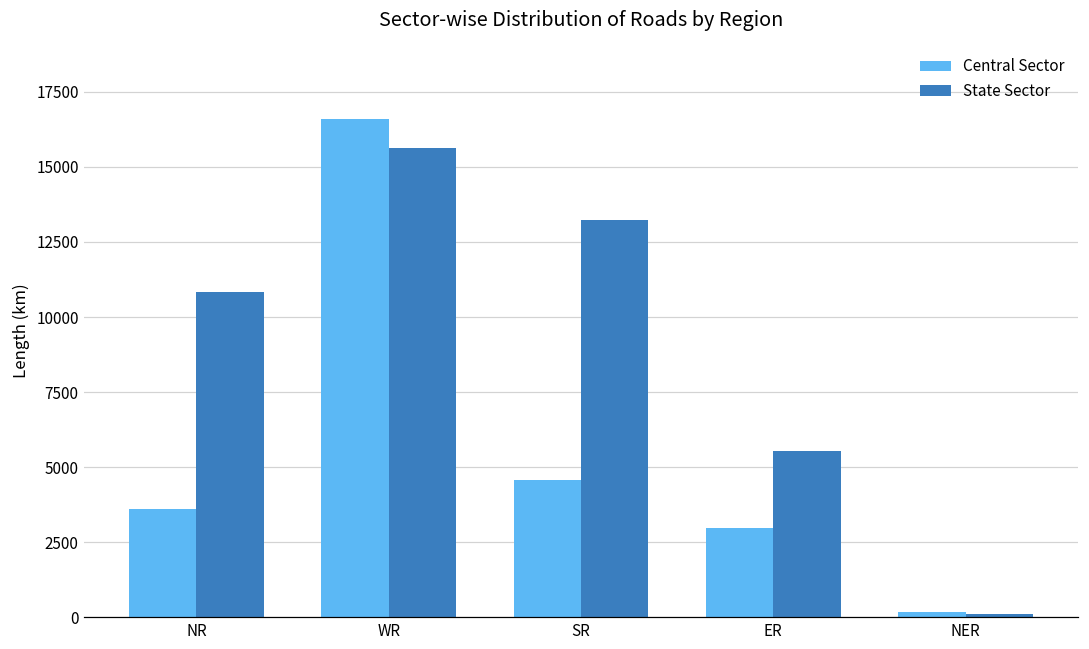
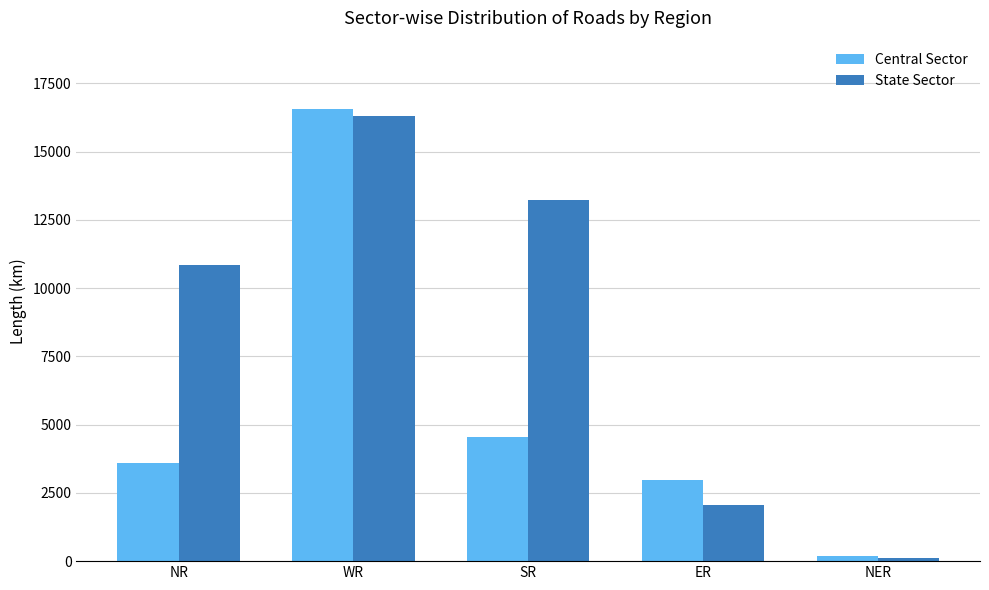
State Sector, WR: 15600 -> 16300
State Sector, ER: 5500 -> 2100
